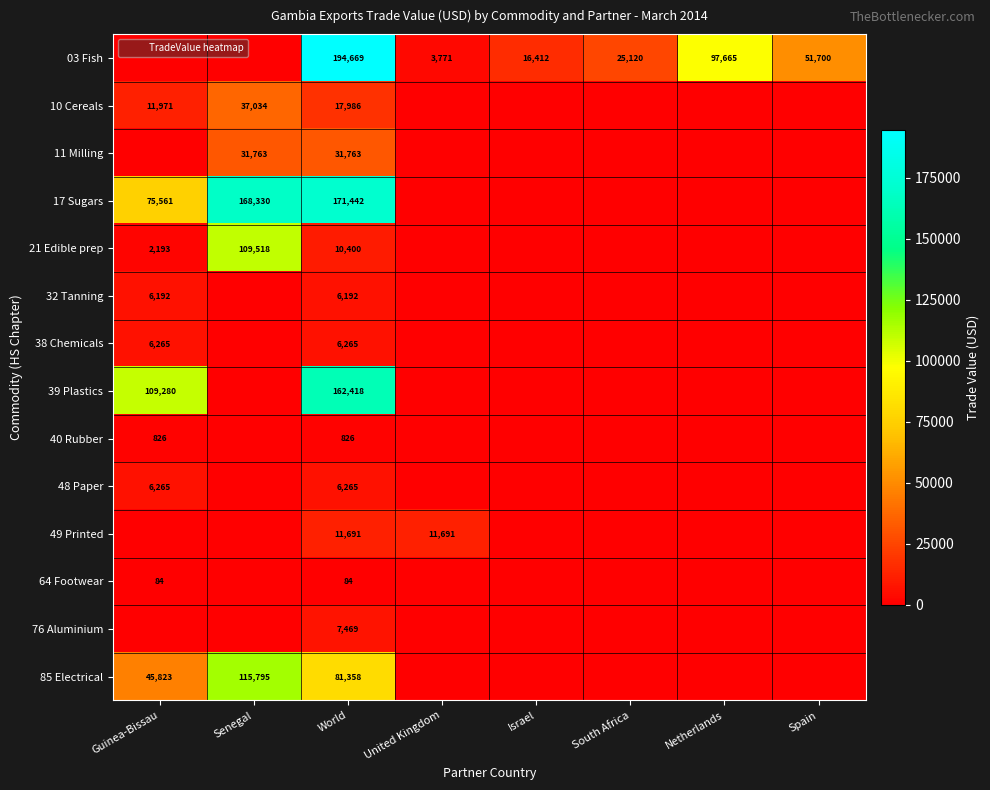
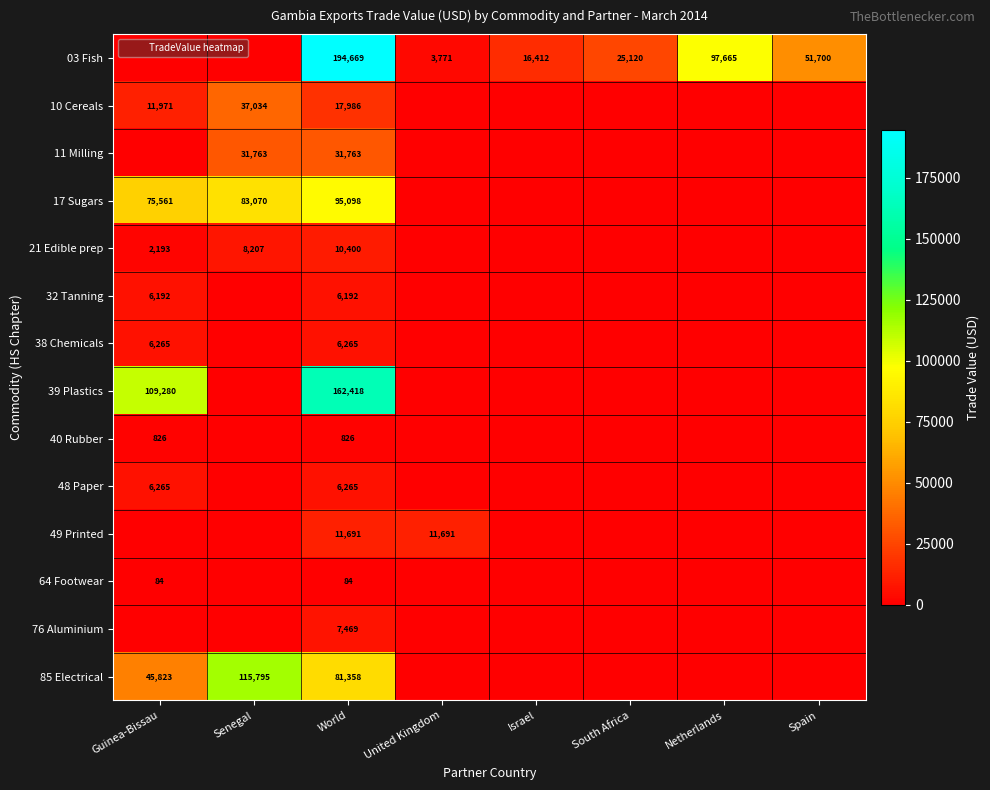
17 Sugars, Senegal: 168,330 -> 83,070
17 Sugars, World: 171,442 -> 95,098
21 Edible prep, Senegal: 109,518 -> 8,207
